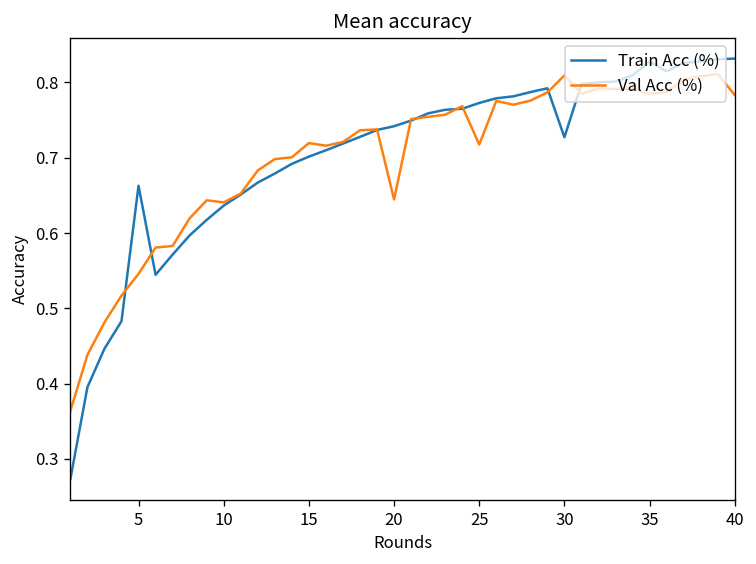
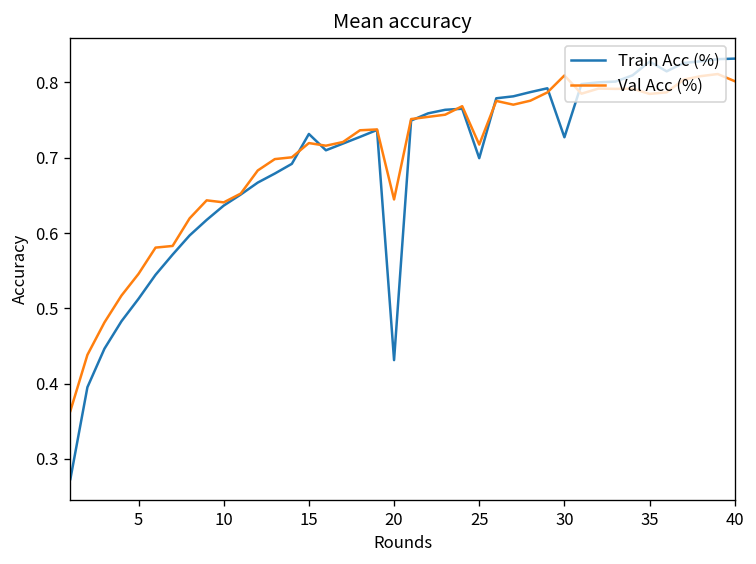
Train Acc (%), 5: 0.66 -> 0.51
Train Acc (%), 15: 0.70 -> 0.73
Train Acc (%), 20: 0.74 -> 0.43
Train Acc (%), 25: 0.77 -> 0.70
Val Acc (%), 40: 0.78 -> 0.80
